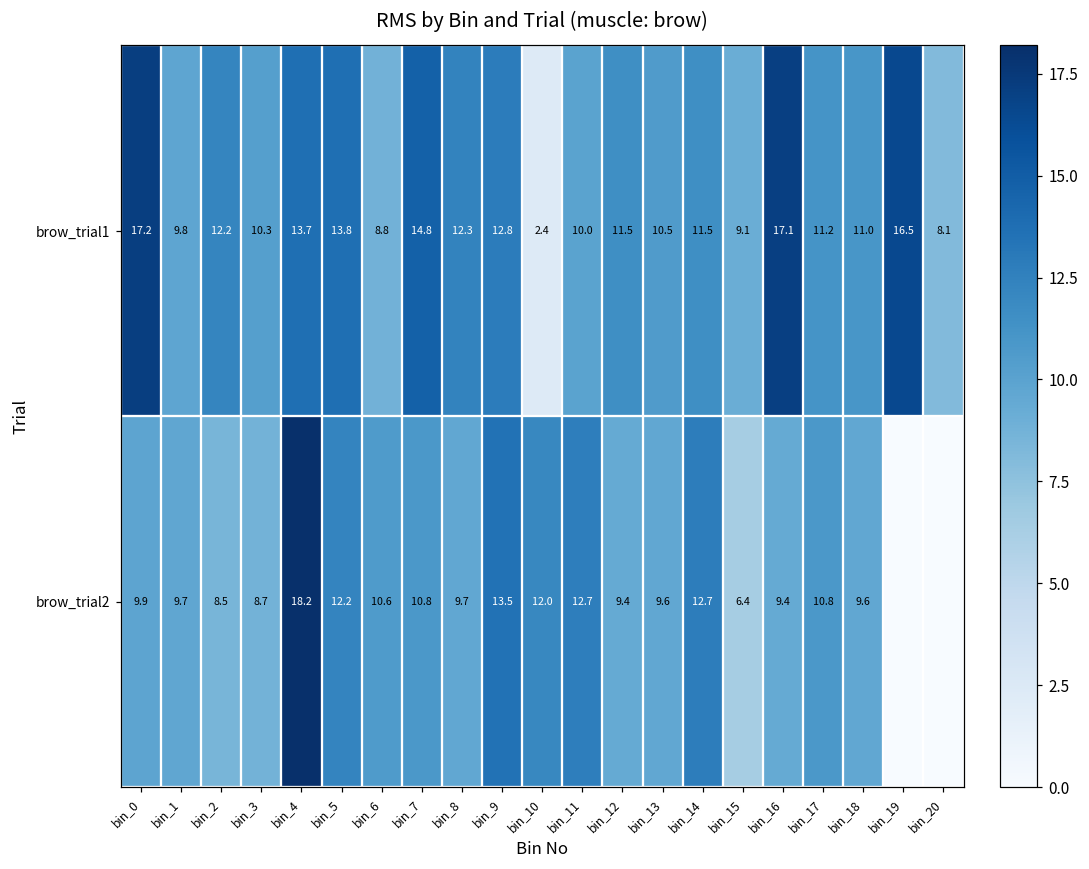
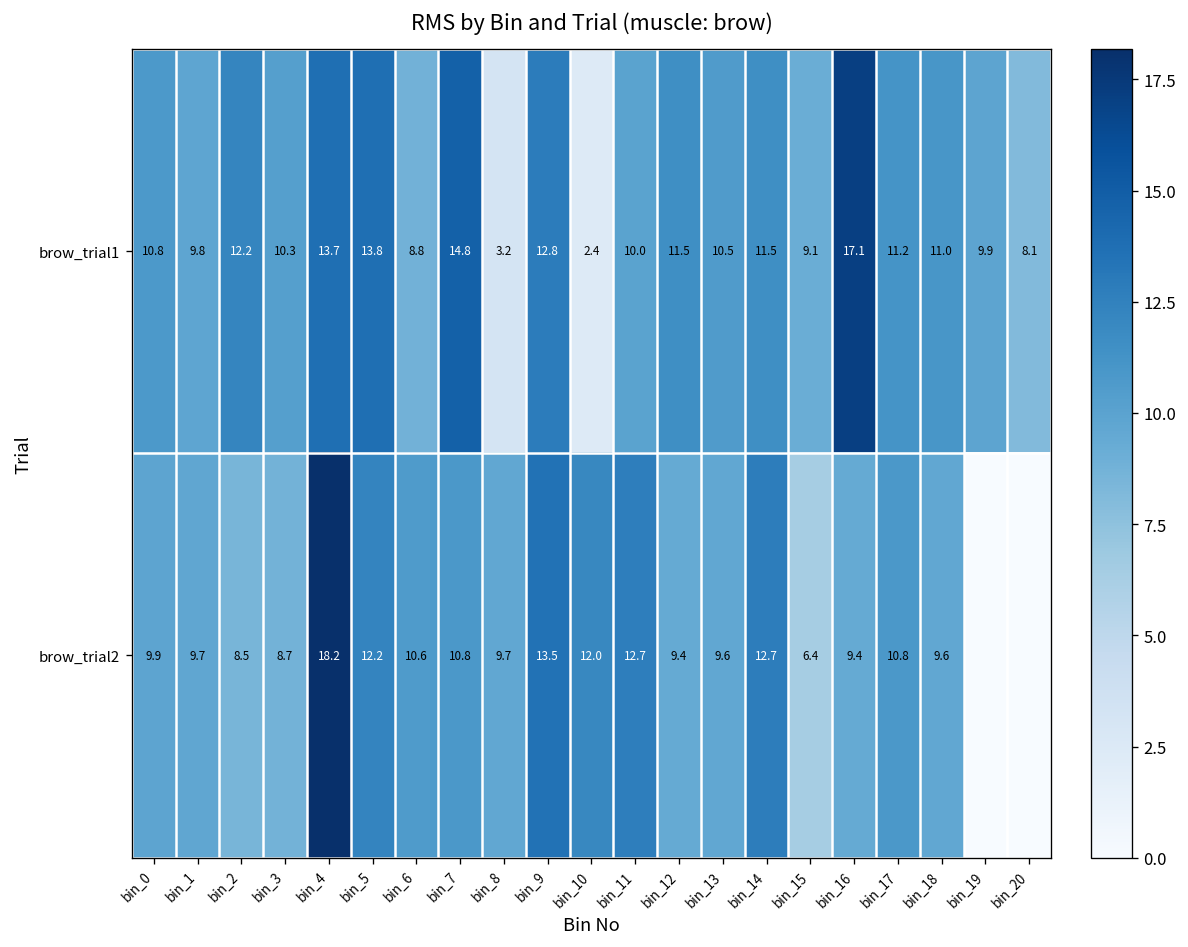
brow_trial1, bin_0: 17.2 -> 10.8
brow_trial1, bin_8: 12.3 -> 3.2
brow_trial1, bin_19: 16.5 -> 9.9
